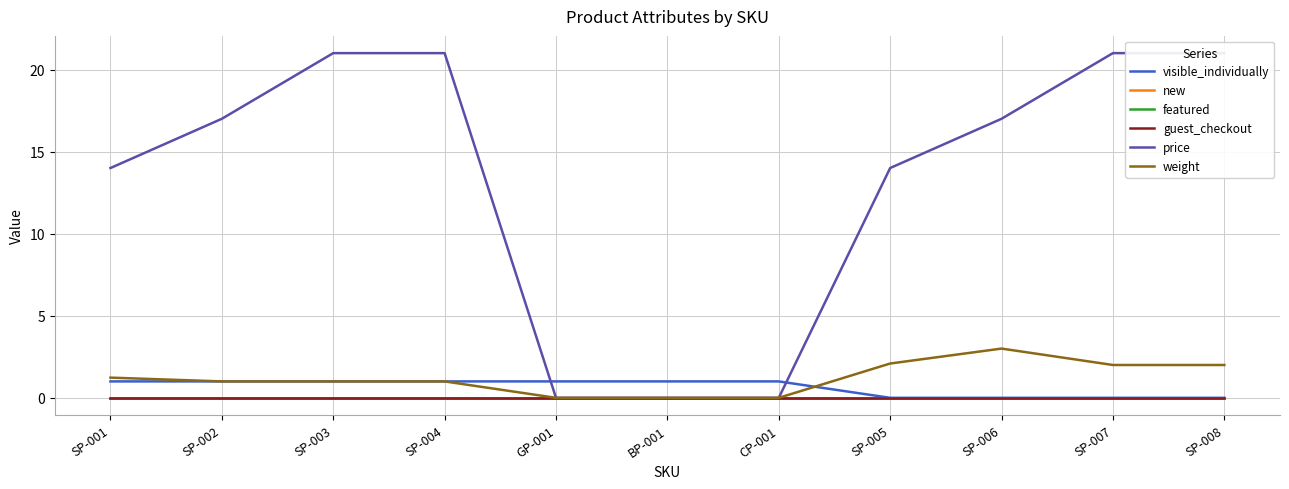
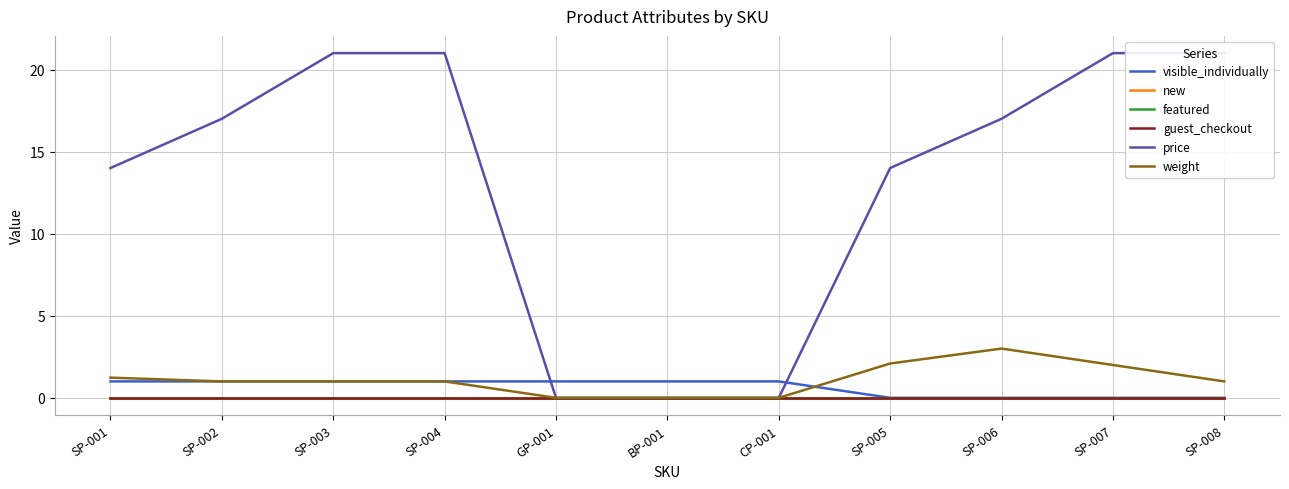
weight, SP-008: 2 -> 1
